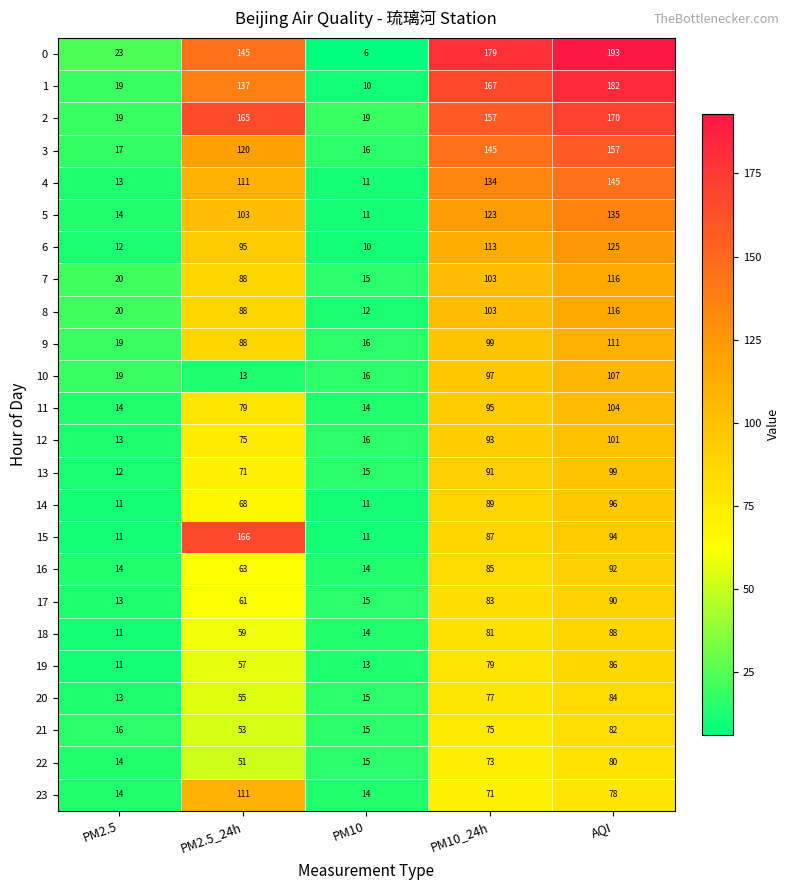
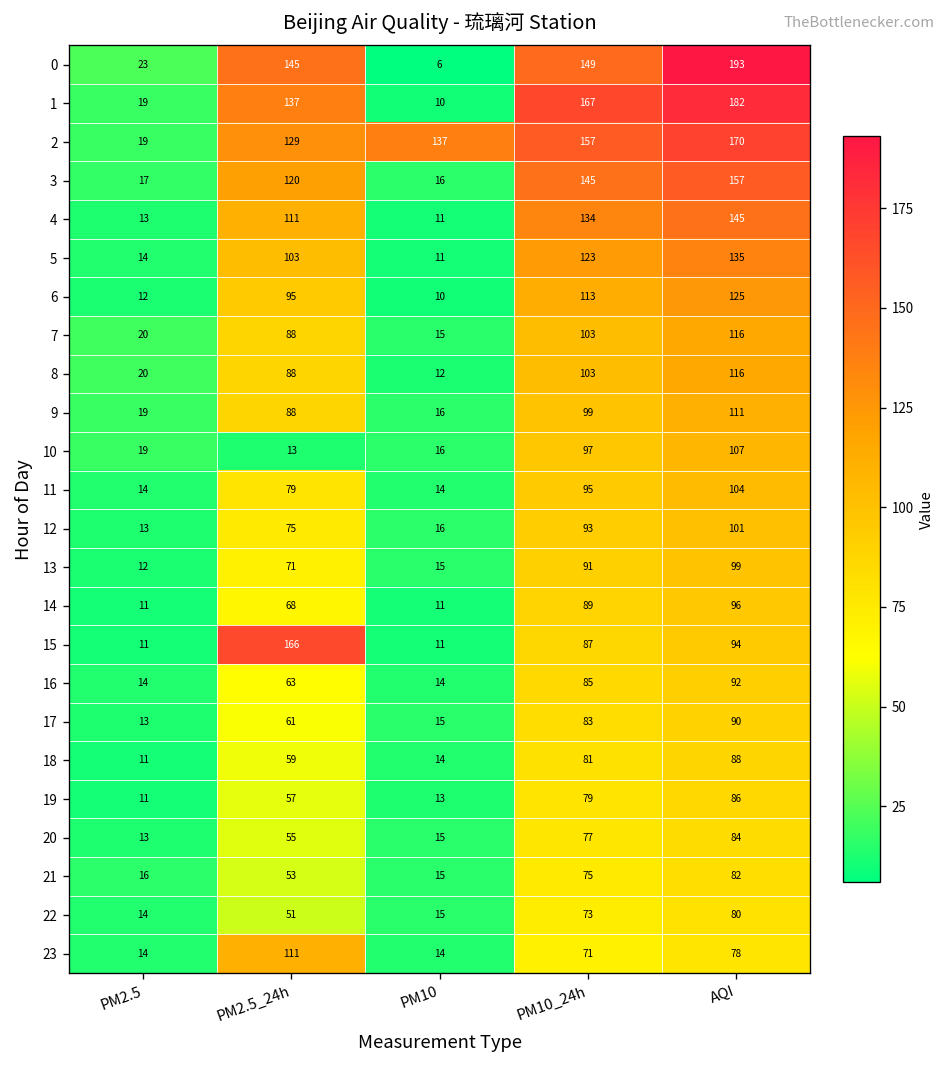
0, PM10_24h: 179 -> 149
2, PM2.5_24h: 165 -> 129
2, PM10: 19 -> 137
